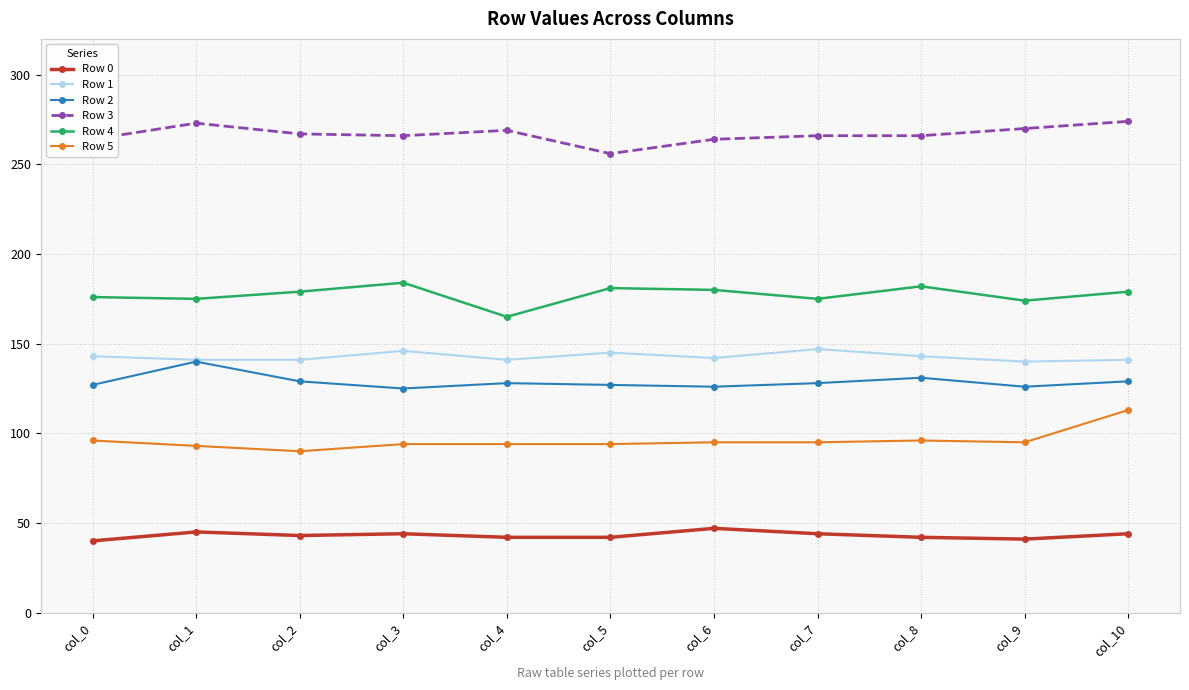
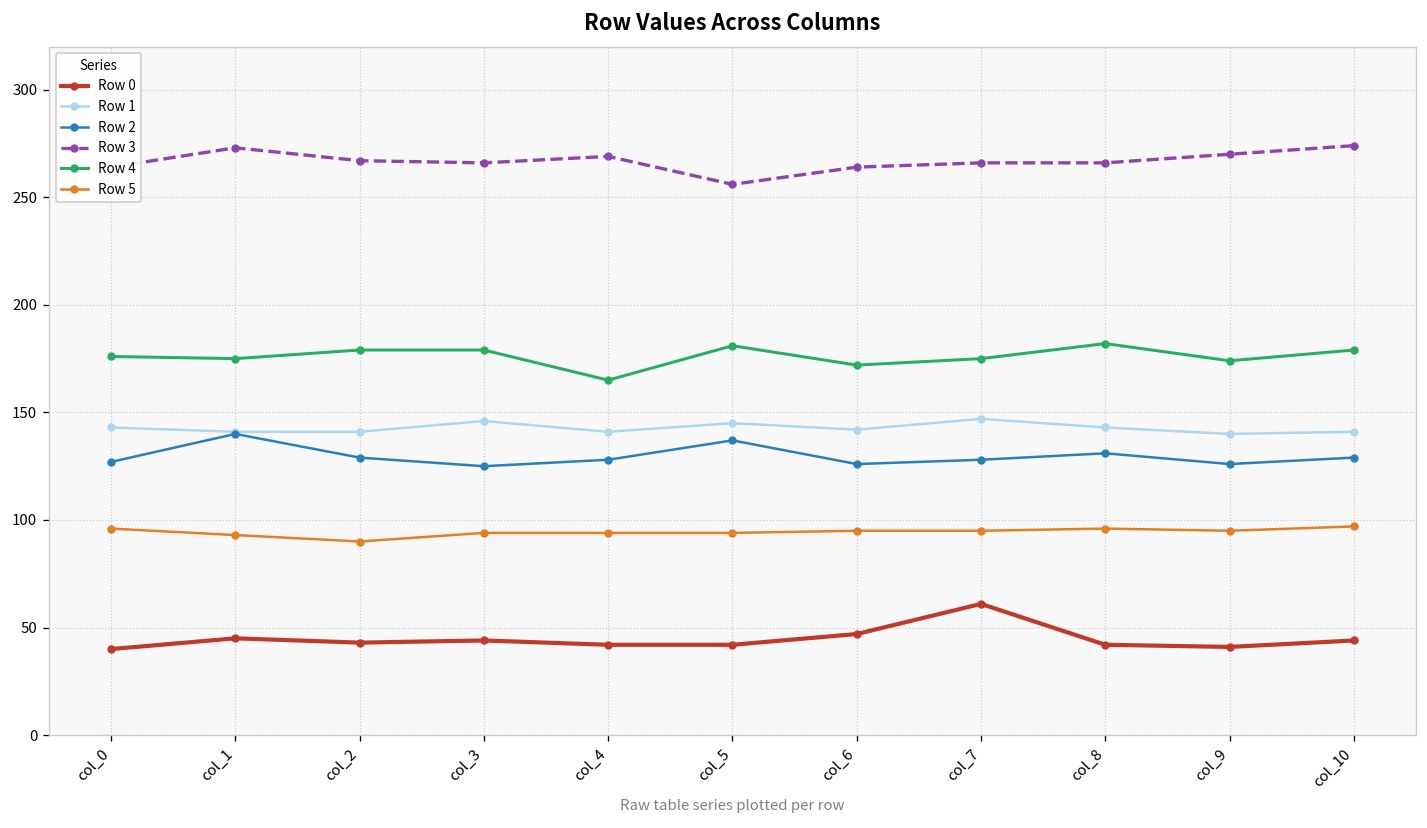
Row 4, col_3: 184 -> 179
Row 2, col_5: 127 -> 137
Row 4, col_6: 180 -> 172
Row 0, col_7: 44 -> 61
Row 5, col_10: 113 -> 97
